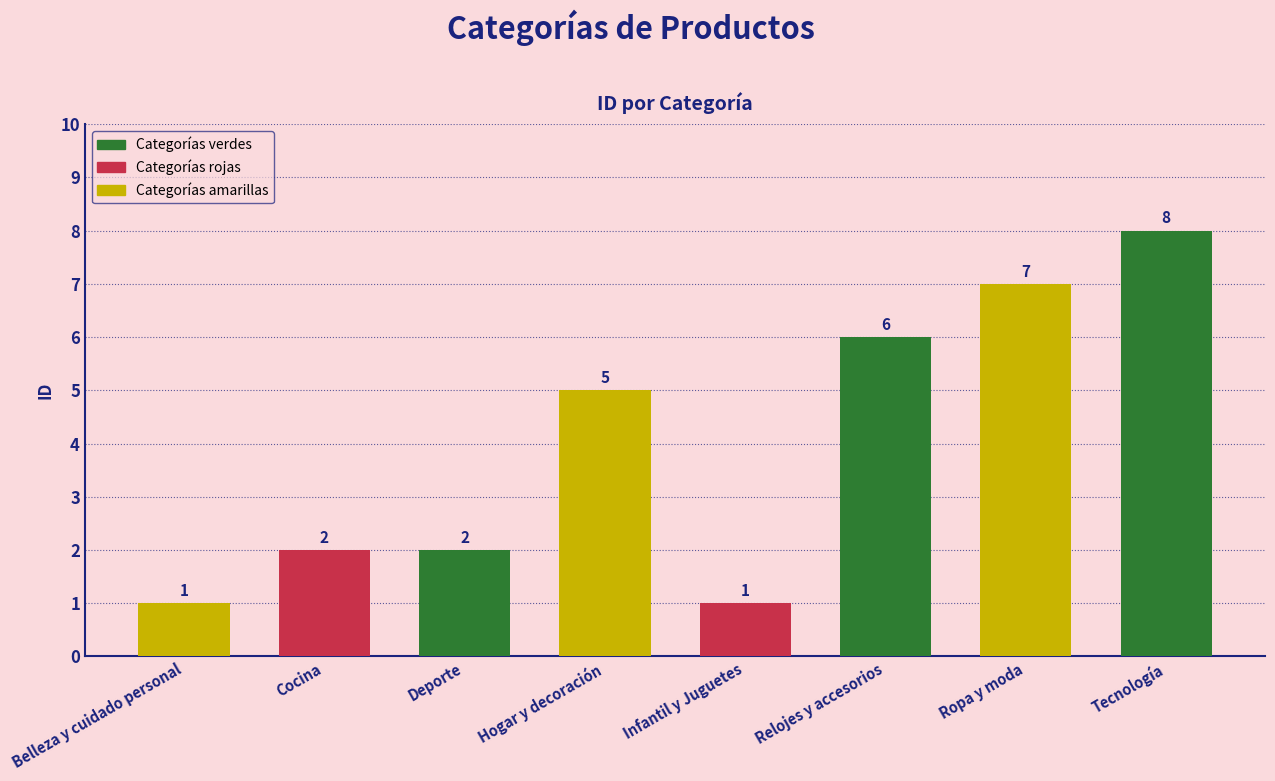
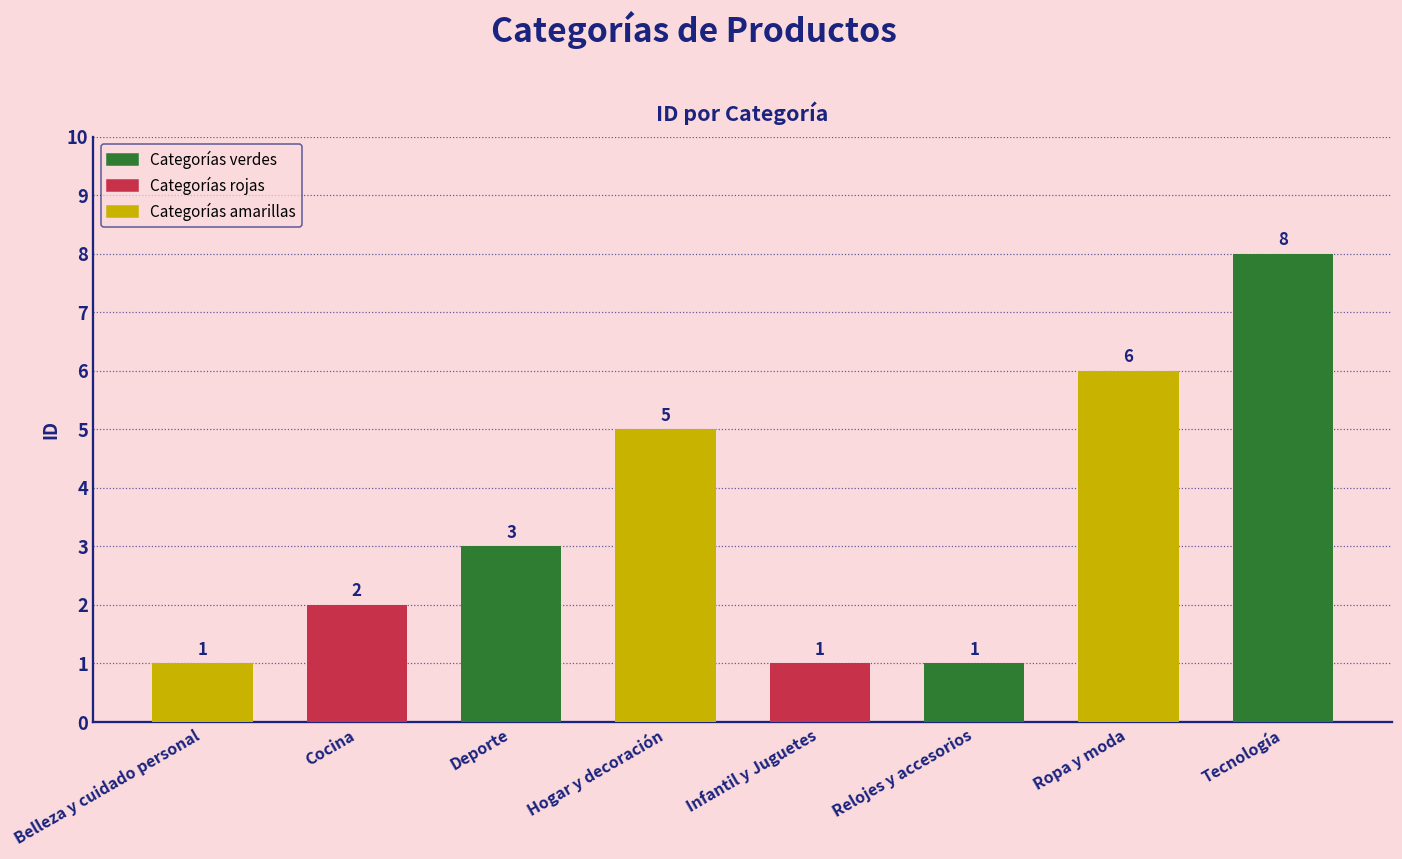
Deporte: 2 -> 3
Relojes y accesorios: 6 -> 1
Ropa y moda: 7 -> 6
